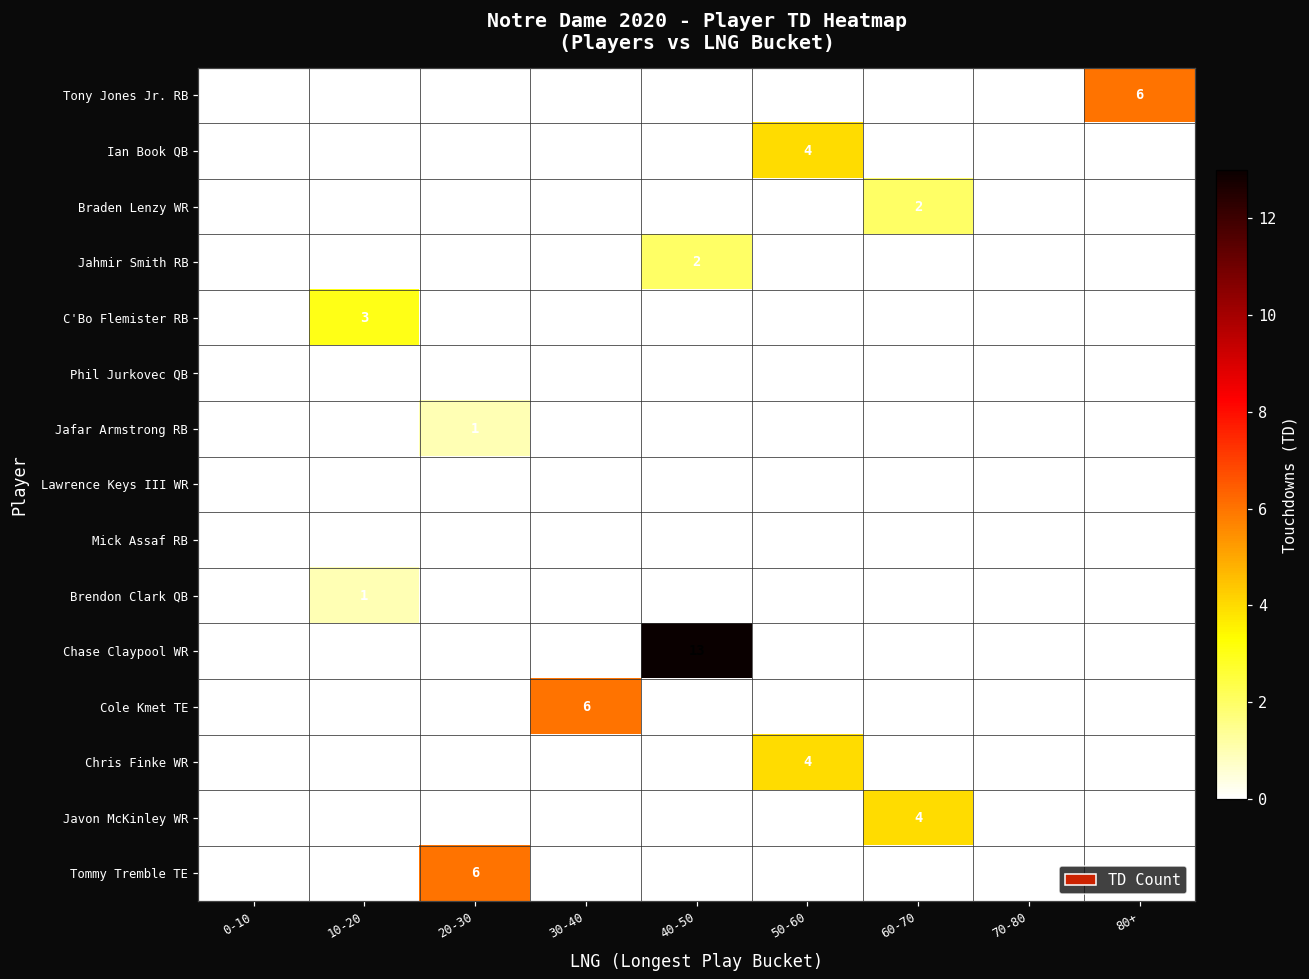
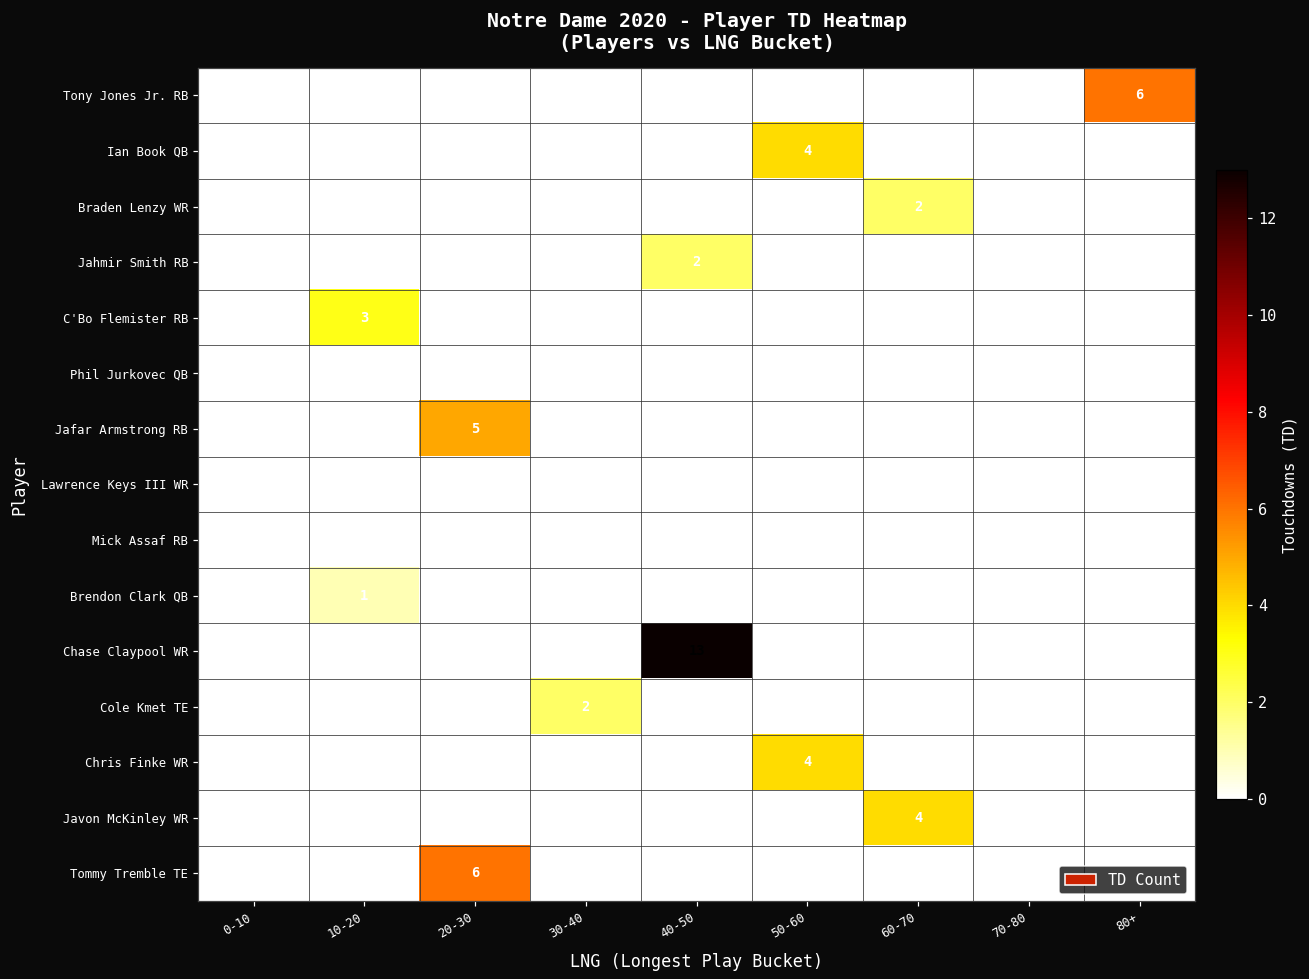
Jafar Armstrong RB, 20-30: 1 -> 5
Cole Kmet TE, 30-40: 6 -> 2
